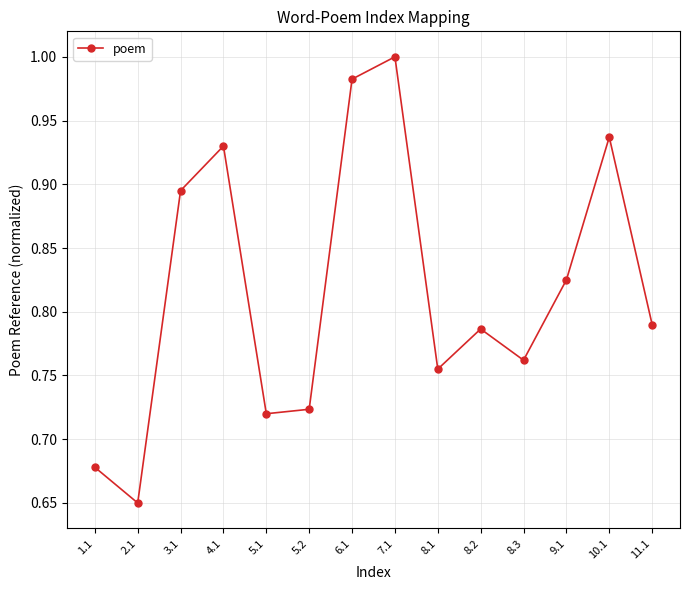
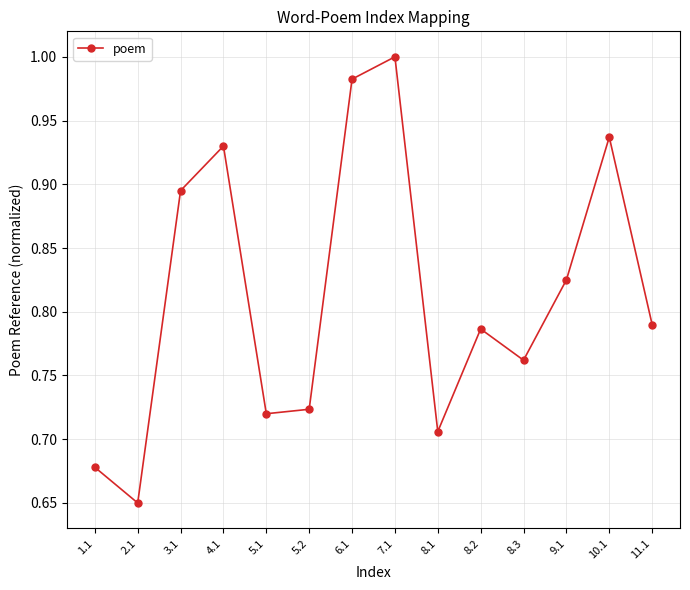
8.1: 0.755 -> 0.706
